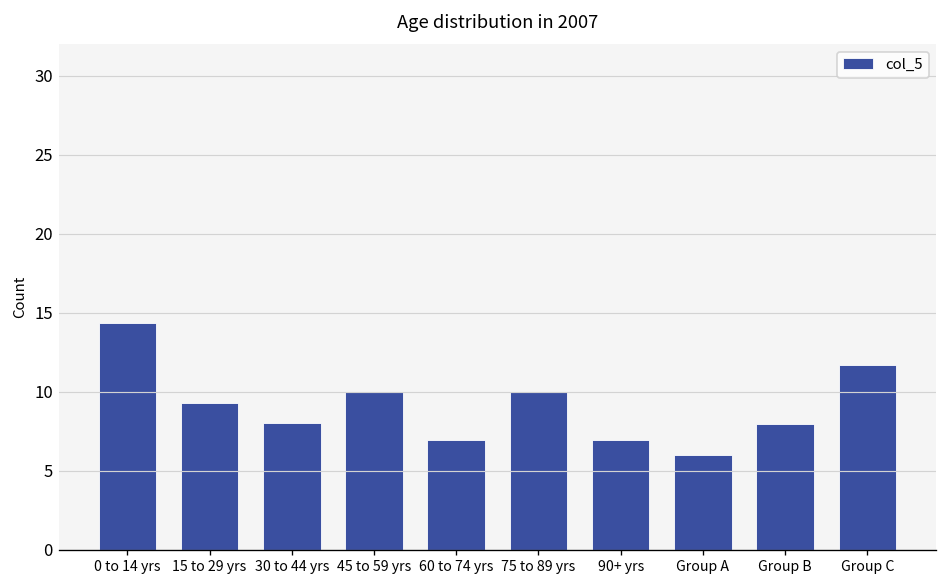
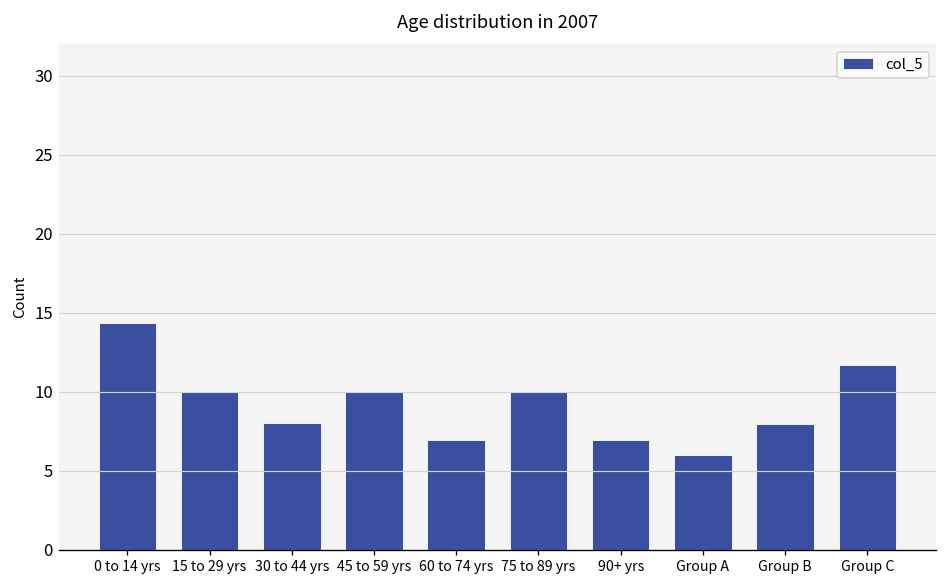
15 to 29 yrs: 9.3 -> 10.0
